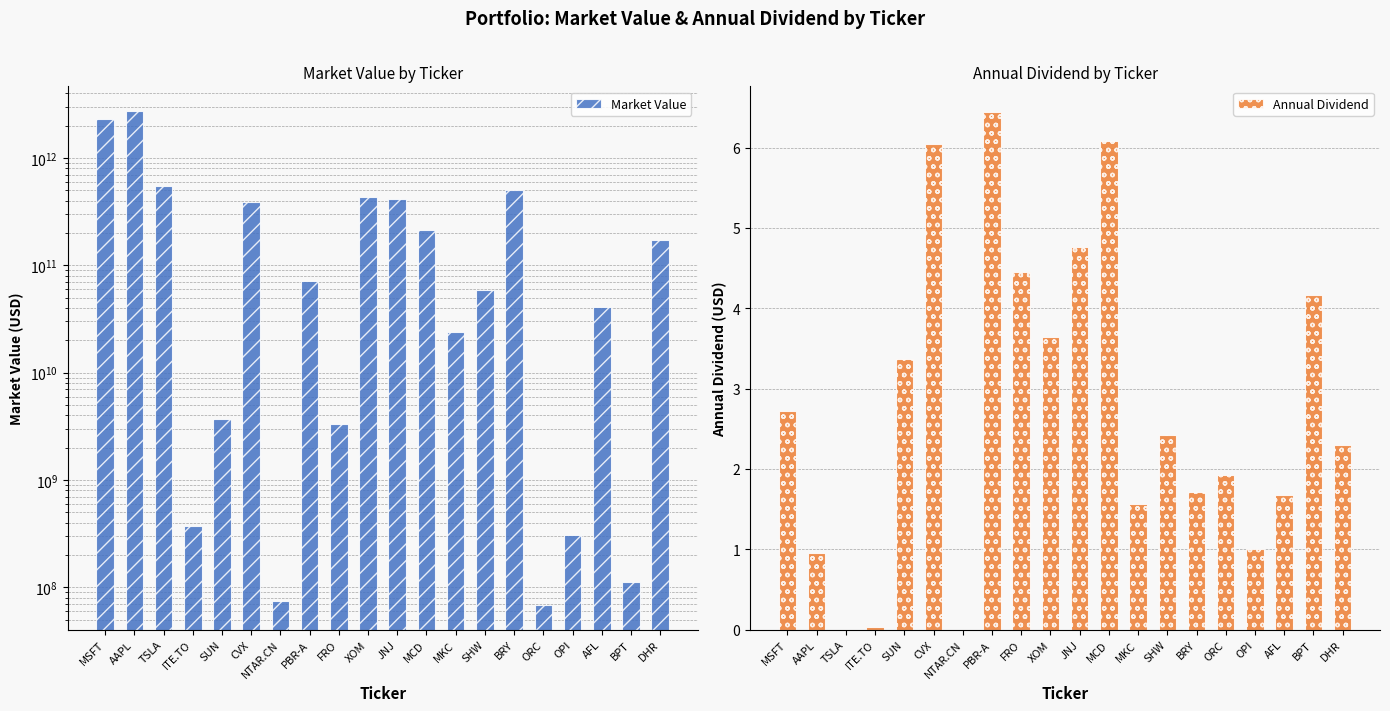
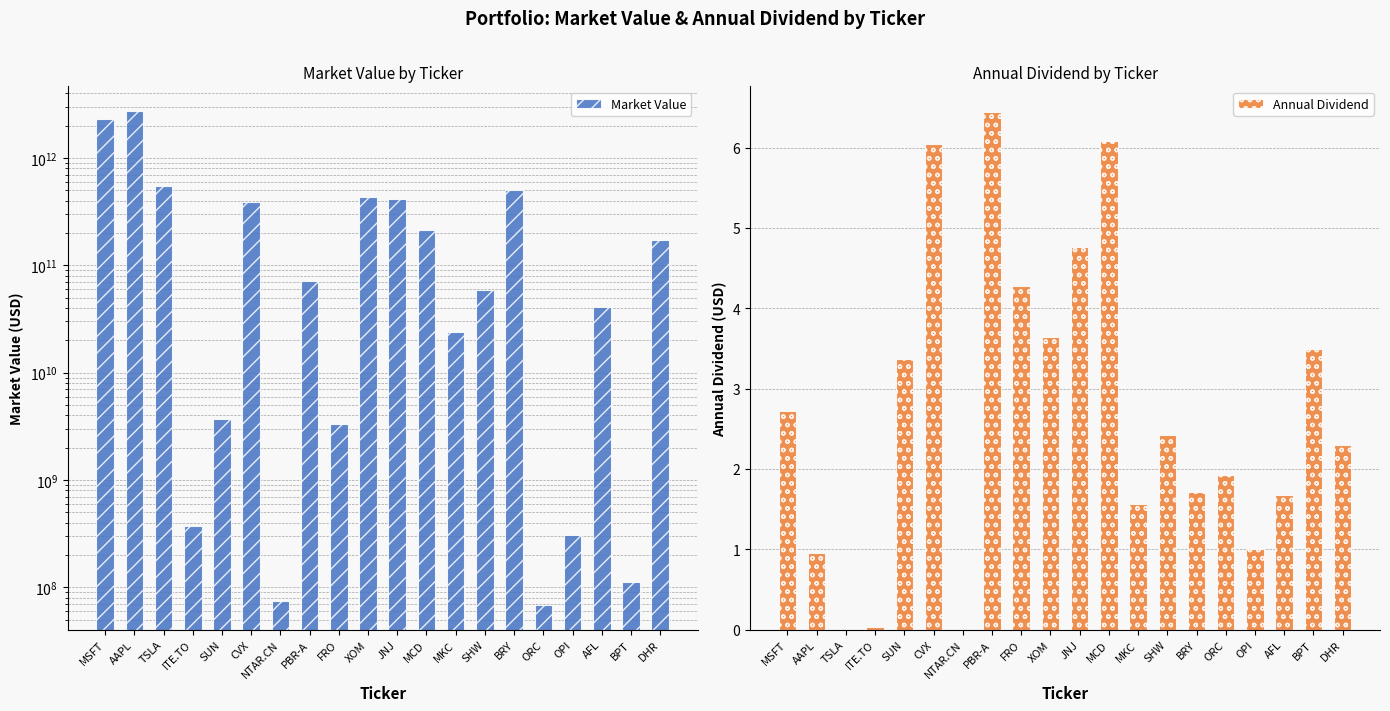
Annual Dividend by Ticker, FRO: 4.5 -> 4.3
Annual Dividend by Ticker, BPT: 4.2 -> 3.5
